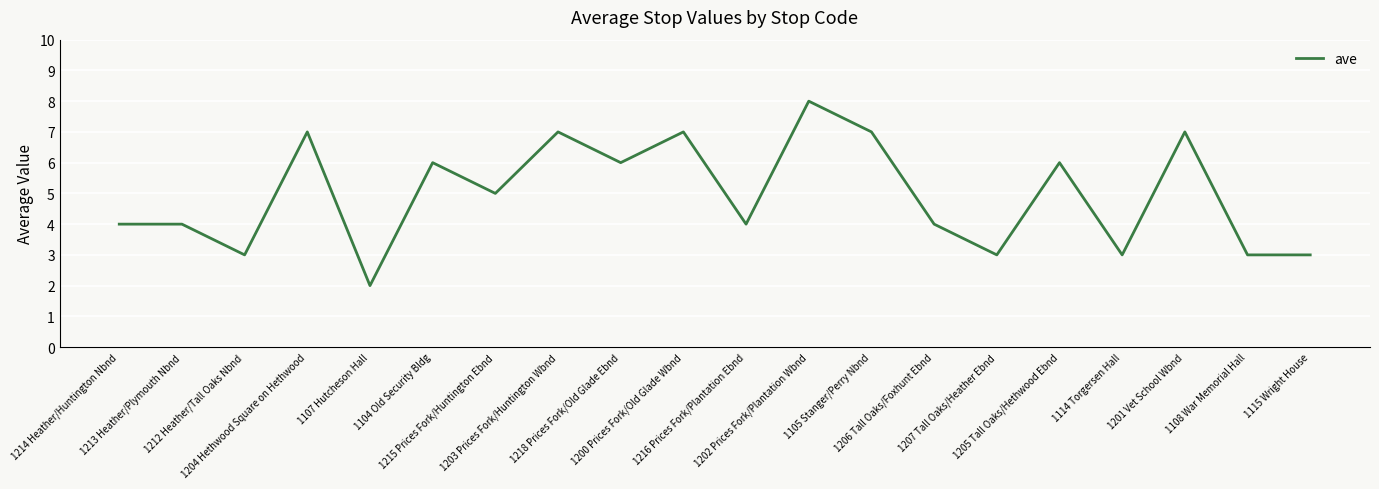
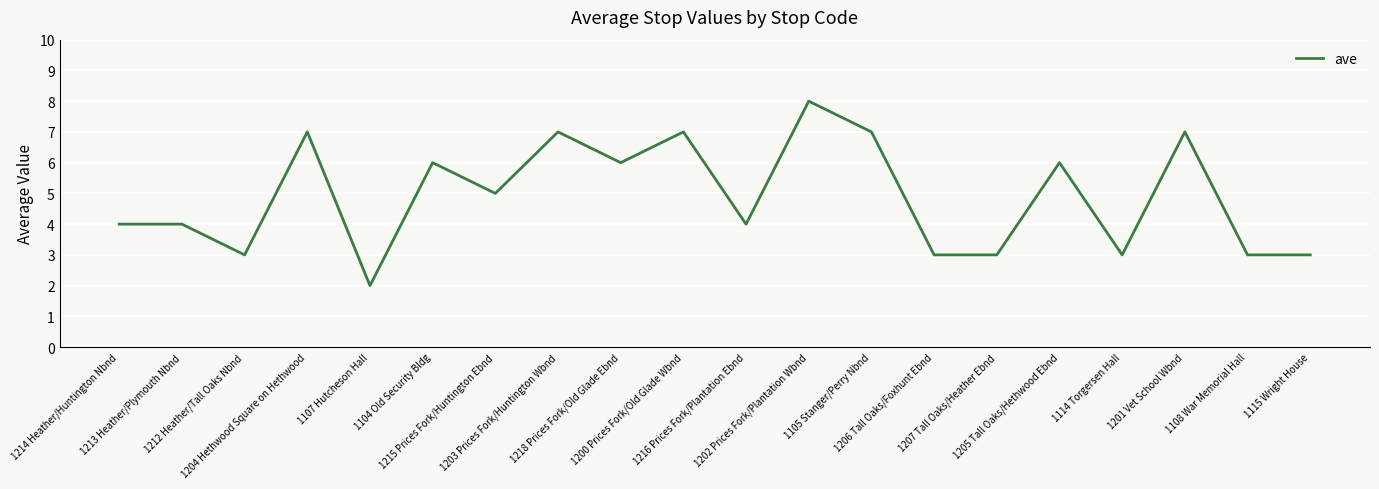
1206 Tall Oaks/Foxhunt Ebnd: 4 -> 3
